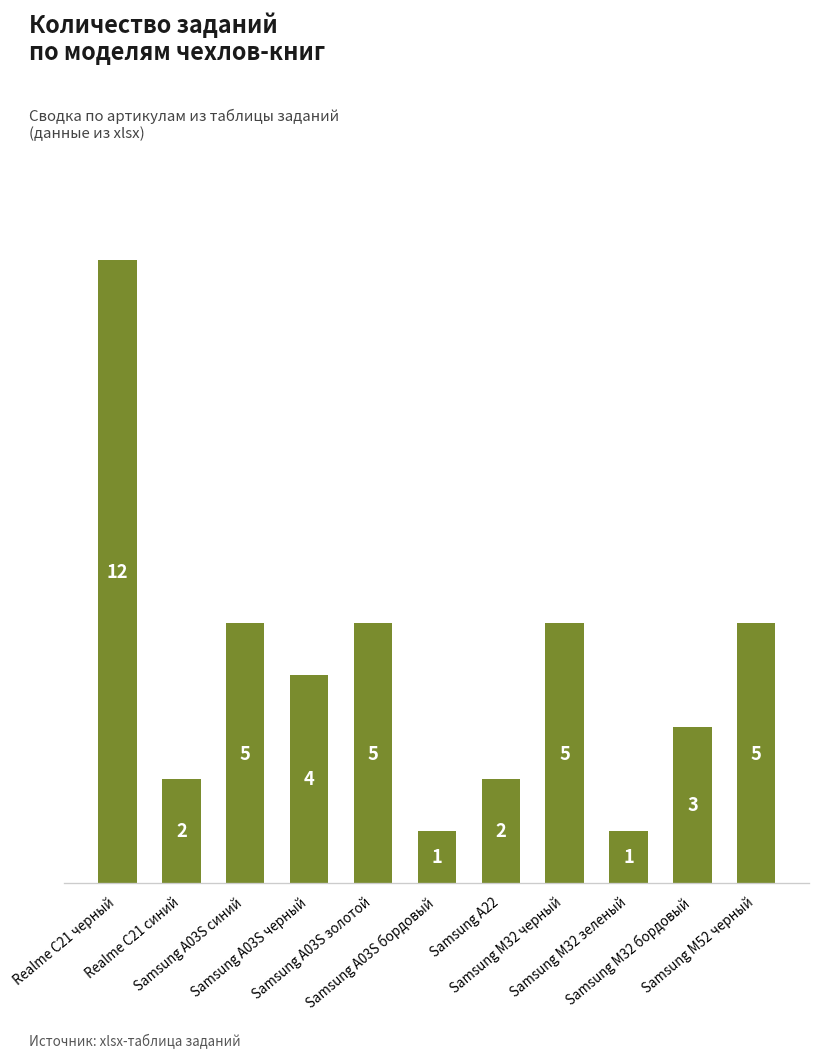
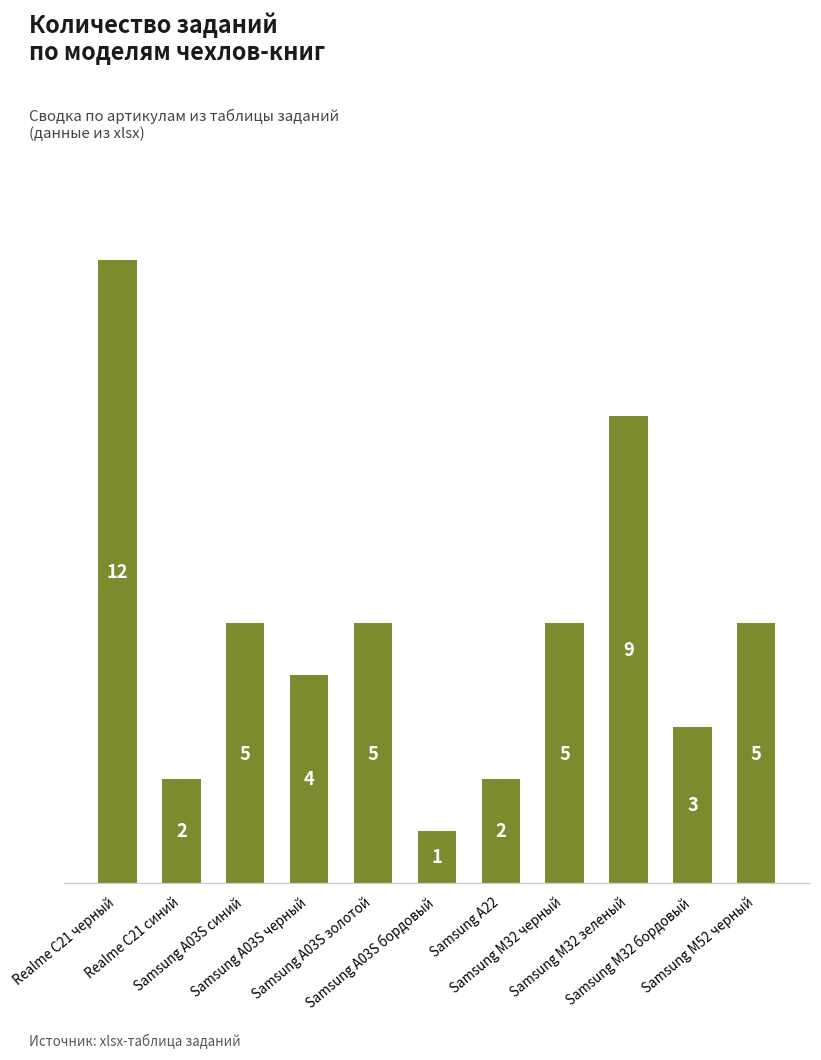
Samsung M32 зеленый: 1 -> 9
